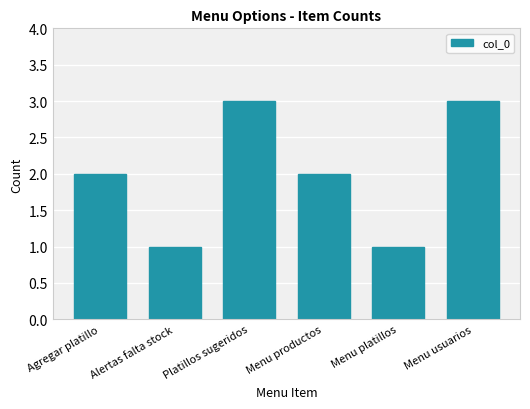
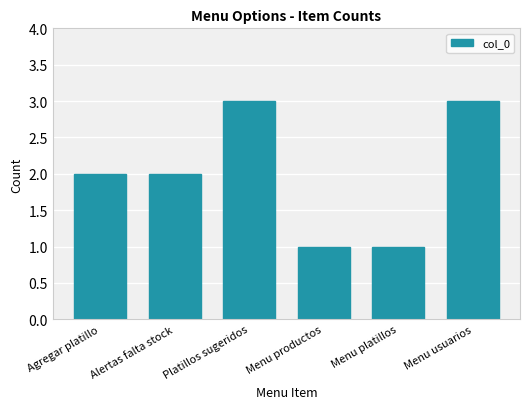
Alertas falta stock: 1 -> 2
Menu productos: 2 -> 1
